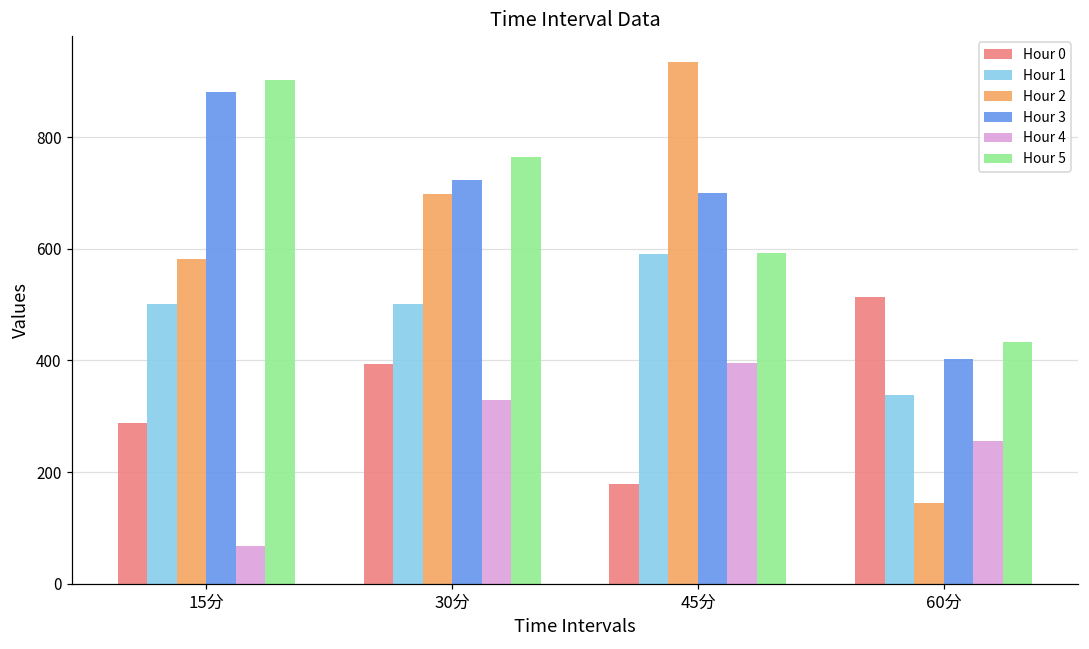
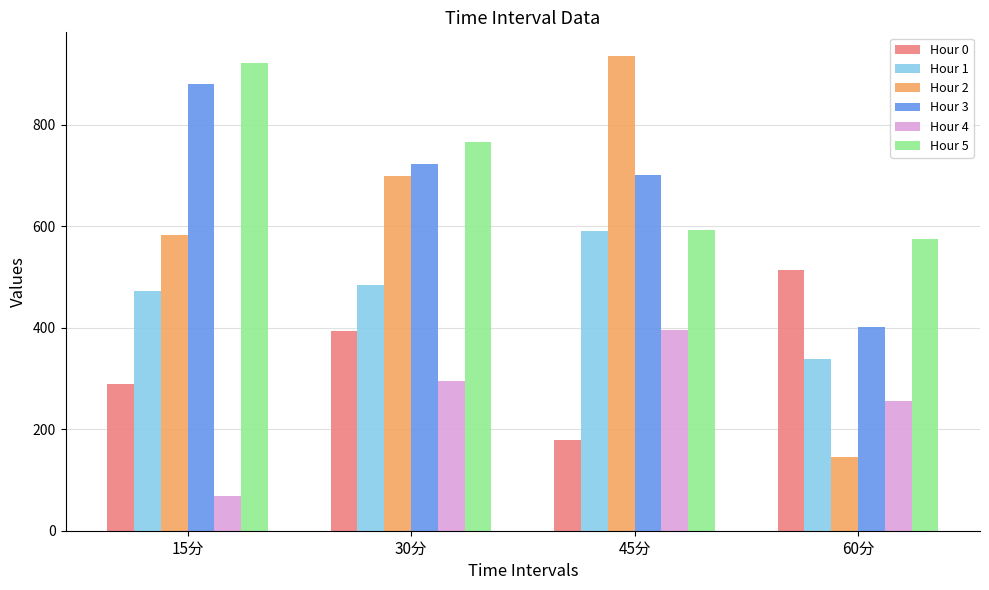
Hour 1, 15分: 500 -> 470
Hour 5, 15分: 900 -> 920
Hour 1, 30分: 500 -> 480
Hour 4, 30分: 330 -> 290
Hour 5, 60分: 430 -> 570
